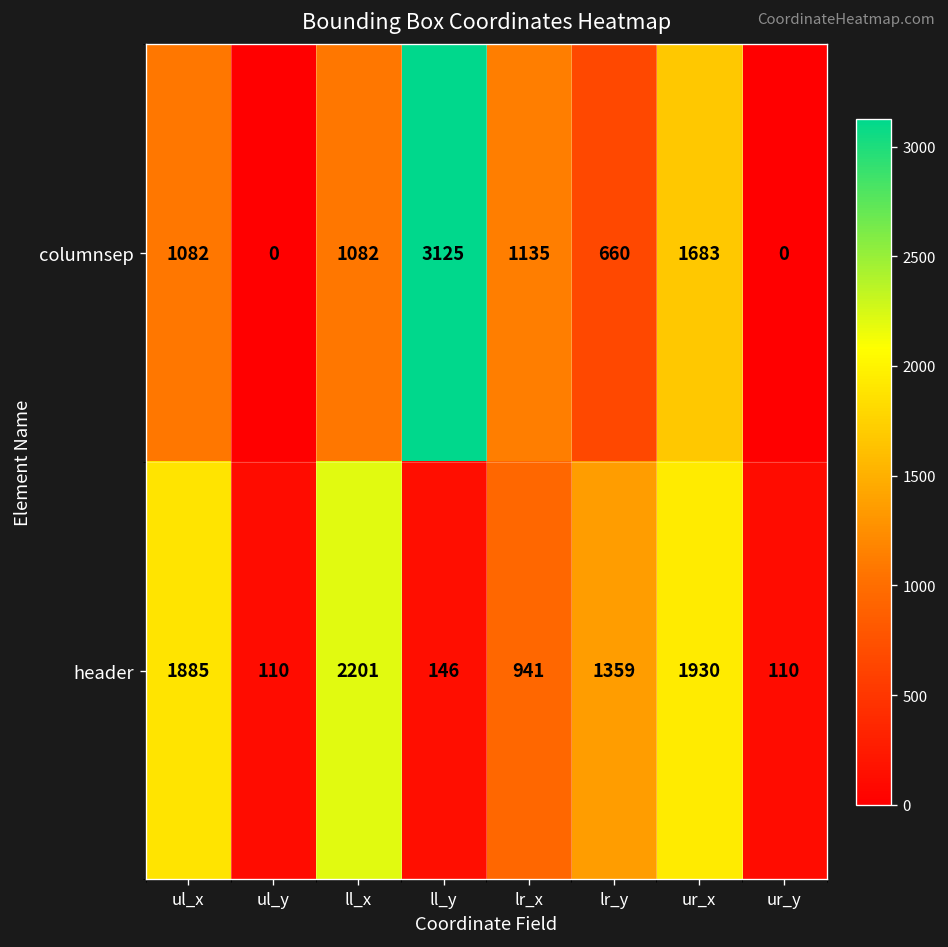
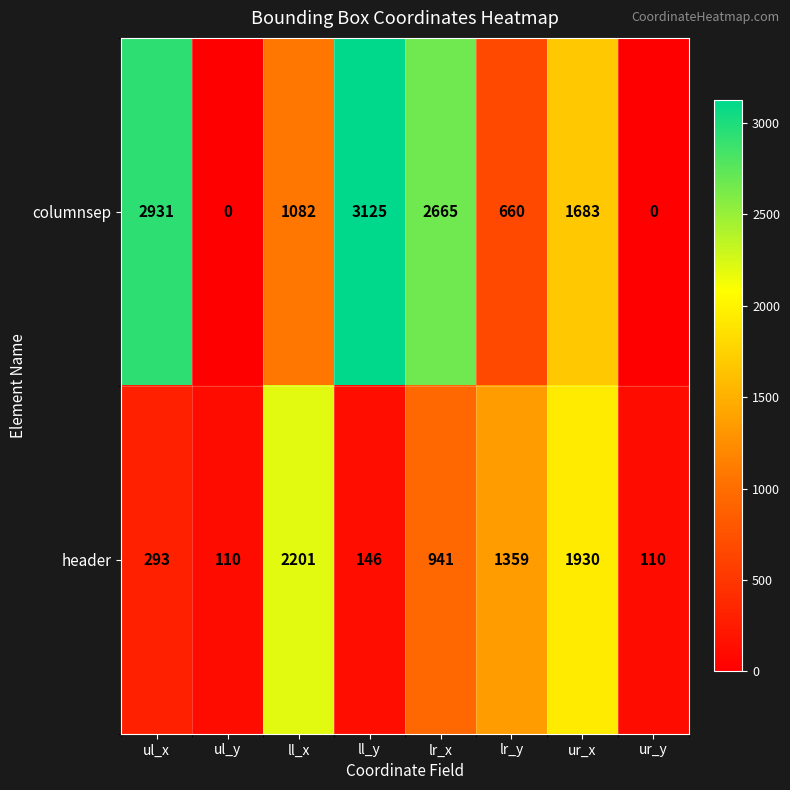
columnsep, ul_x: 1082 -> 2931
columnsep, lr_x: 1135 -> 2665
header, ul_x: 1885 -> 293
